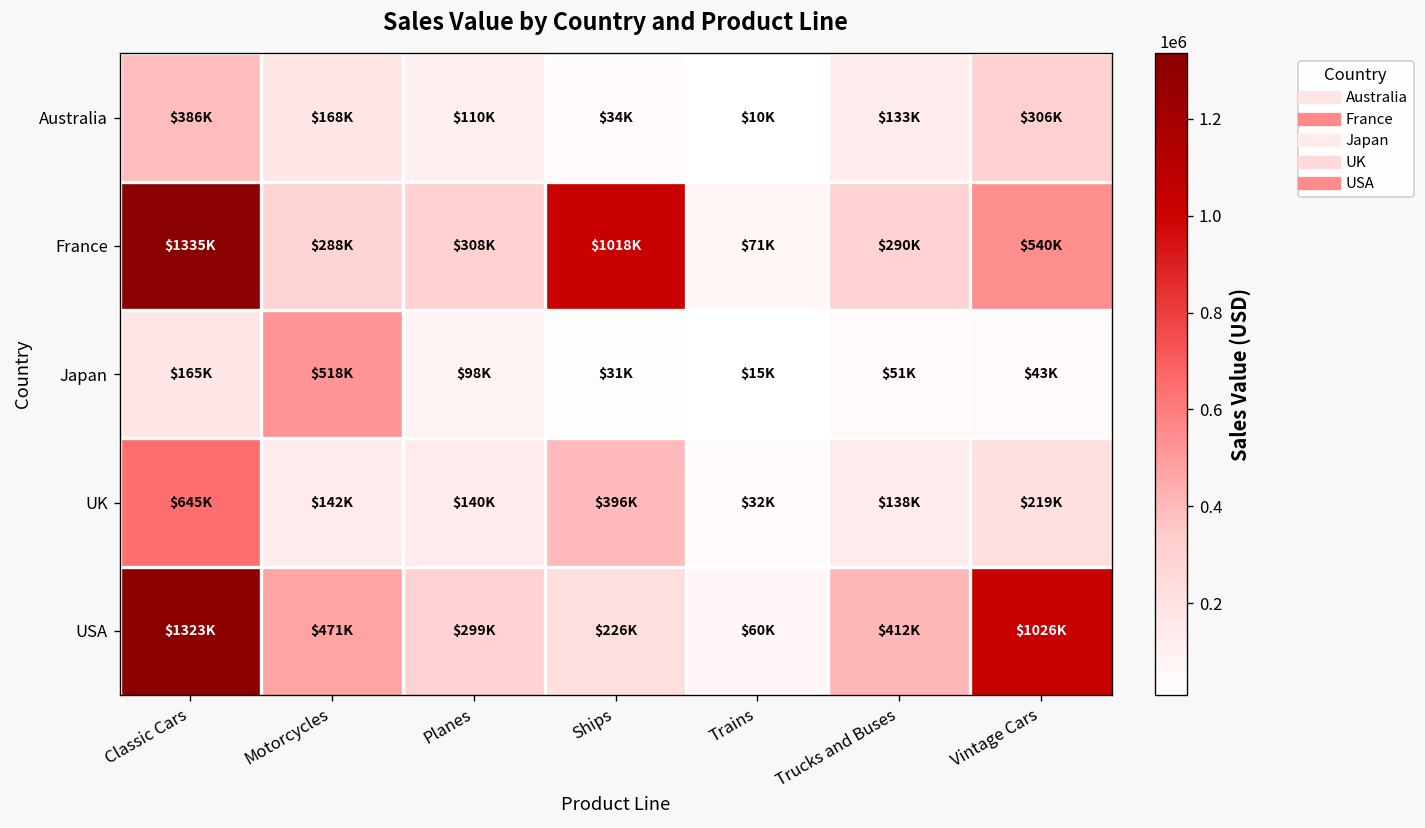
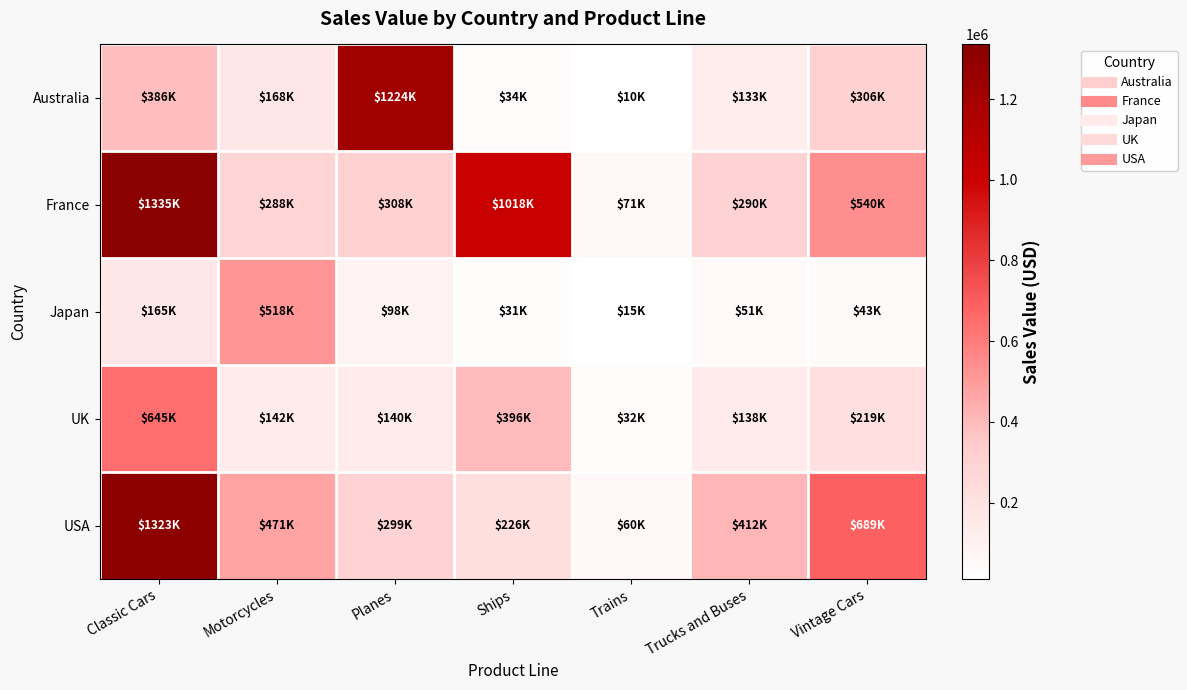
Australia, Planes: $110K -> $1224K
USA, Vintage Cars: $1026K -> $689K
